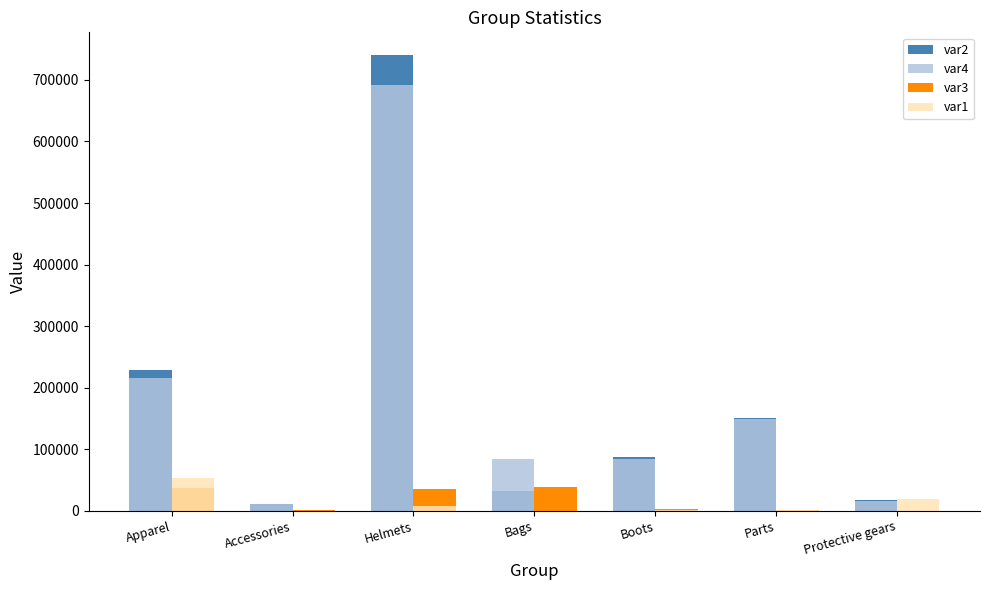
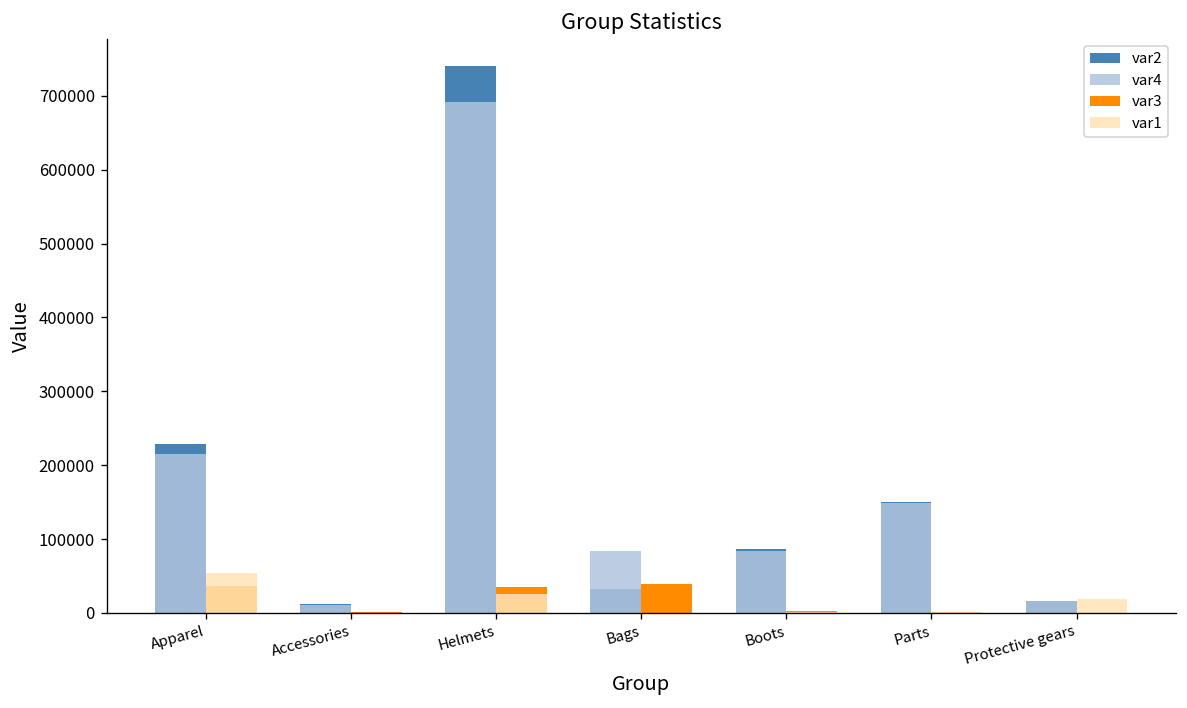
var1, Helmets: 10000 -> 30000
